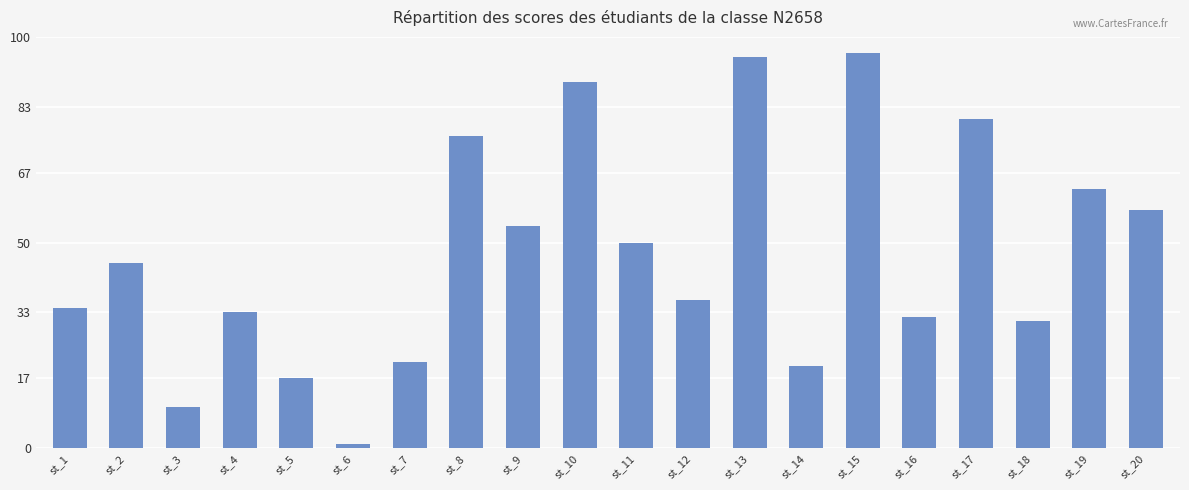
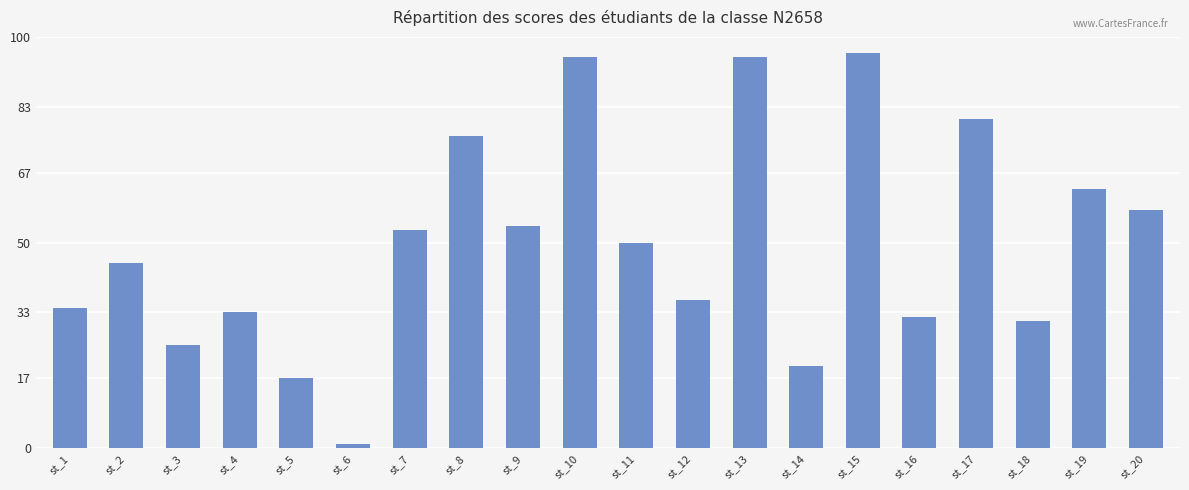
st_3: 10 -> 25
st_7: 21 -> 53
st_10: 89 -> 95
